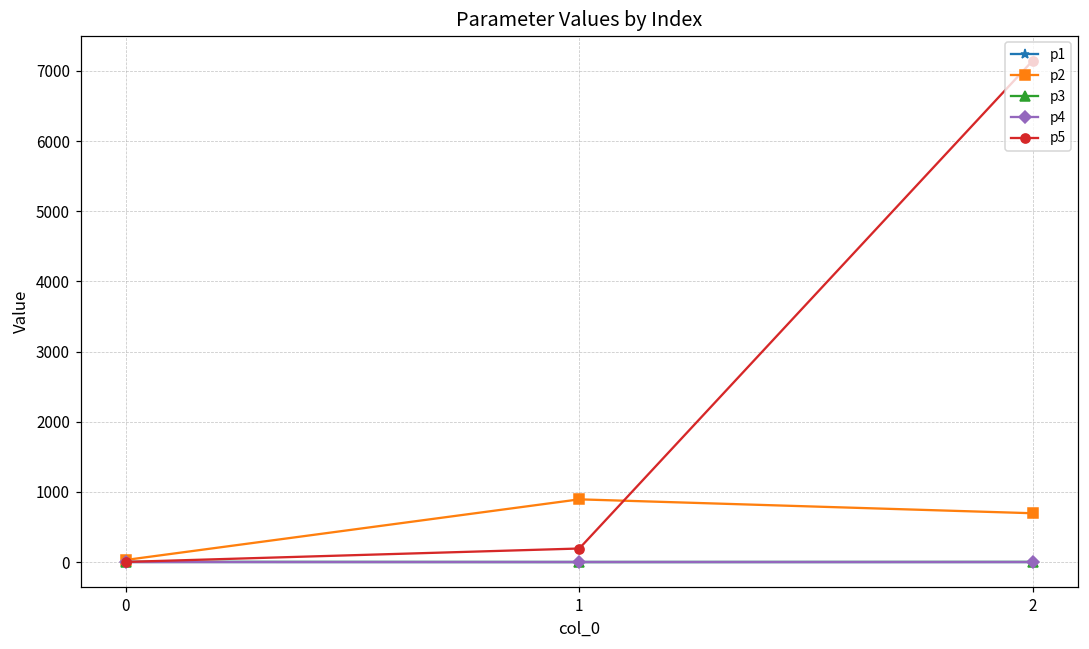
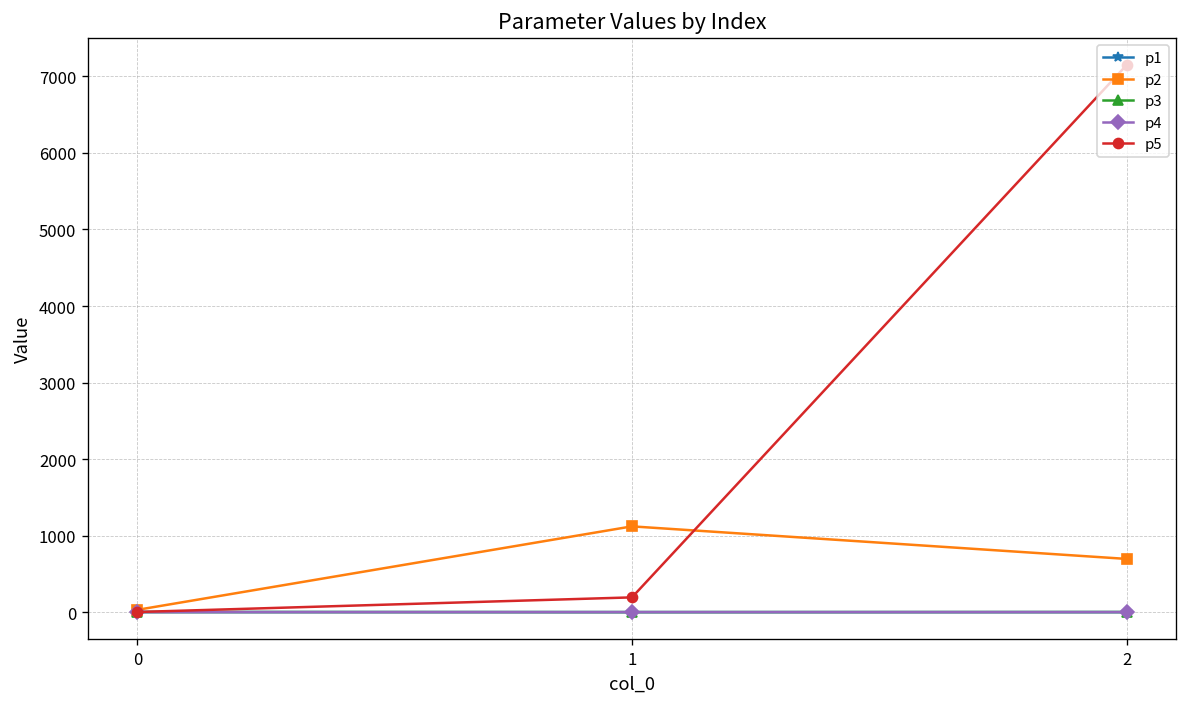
p2, 1: 900 -> 1100
